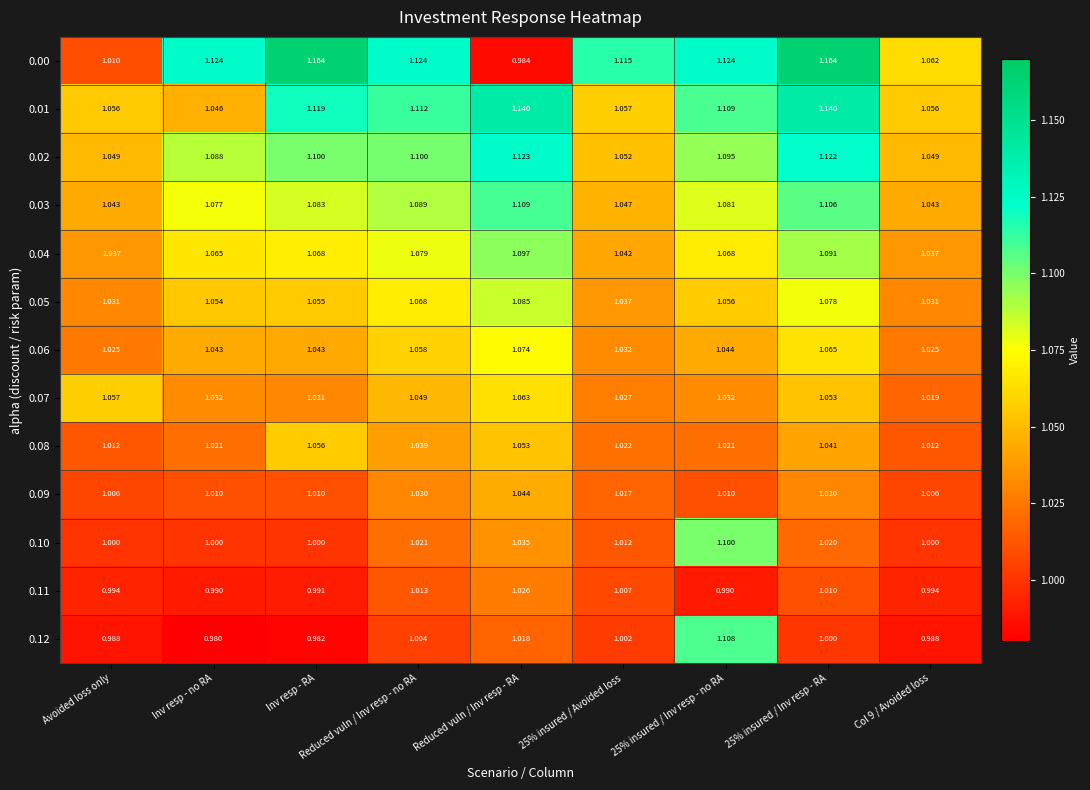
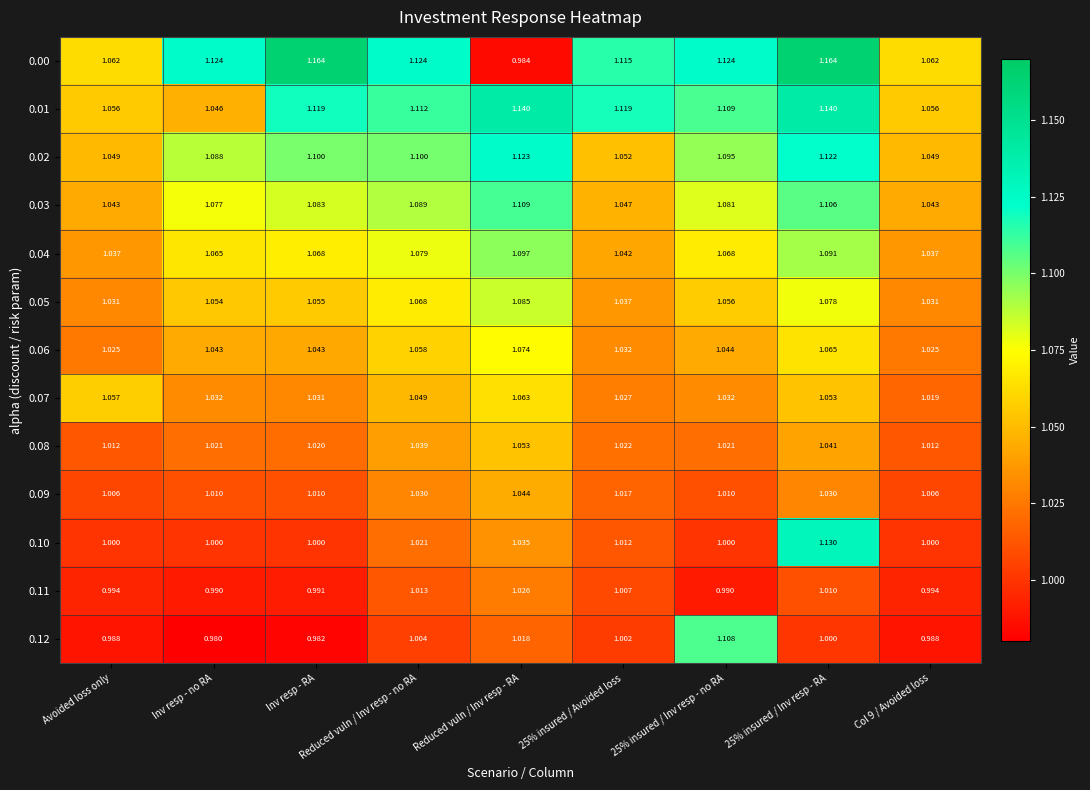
0.00, Avoided loss only: 1.010 -> 1.062
0.01, 25% insured / Avoided loss: 1.057 -> 1.119
0.08, Inv resp - RA: 1.056 -> 1.020
0.10, 25% insured / Inv resp - no RA: 1.100 -> 1.000
0.10, 25% insured / Inv resp - RA: 1.020 -> 1.130
